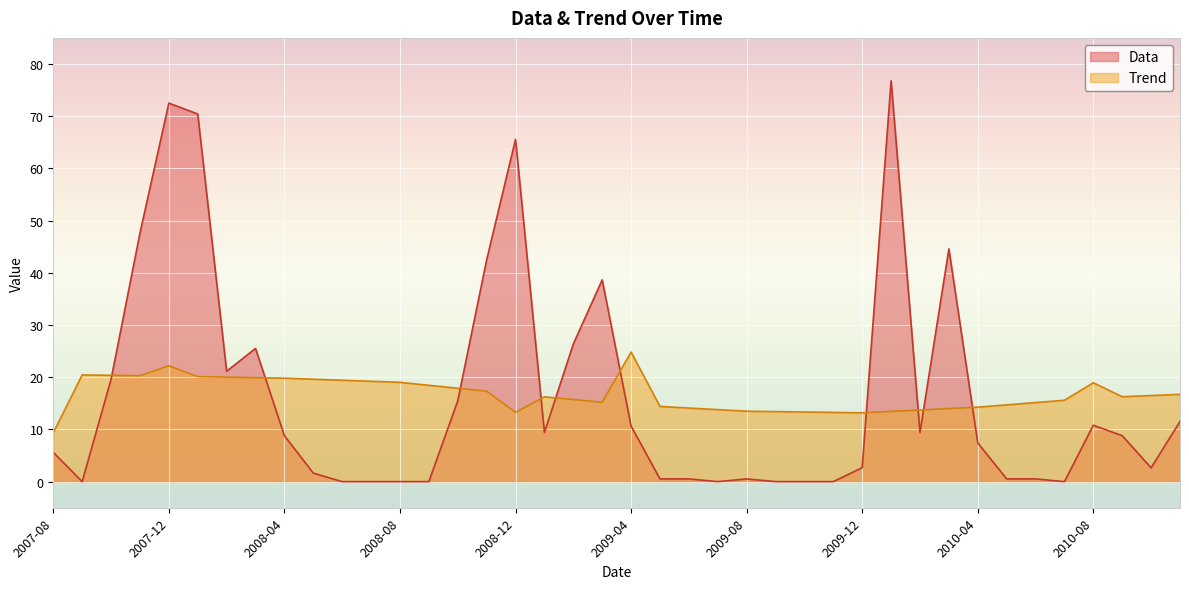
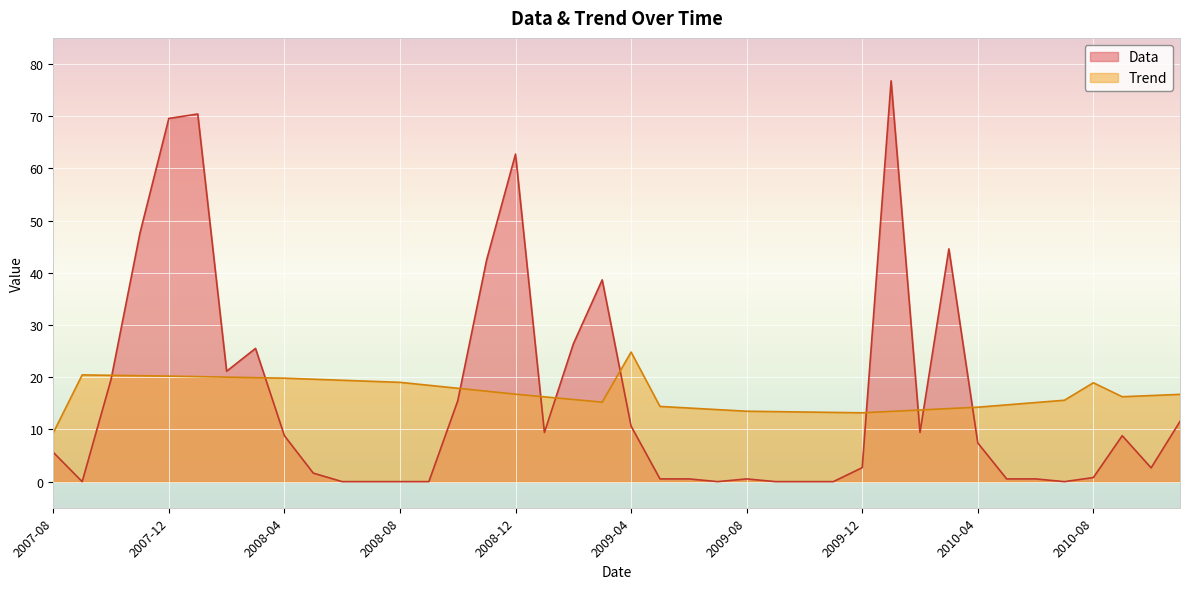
Data, 2007-12: 73 -> 70
Trend, 2007-12: 22 -> 20
Data, 2008-12: 66 -> 63
Trend, 2008-12: 13 -> 17
Data, 2010-08: 11 -> 1
